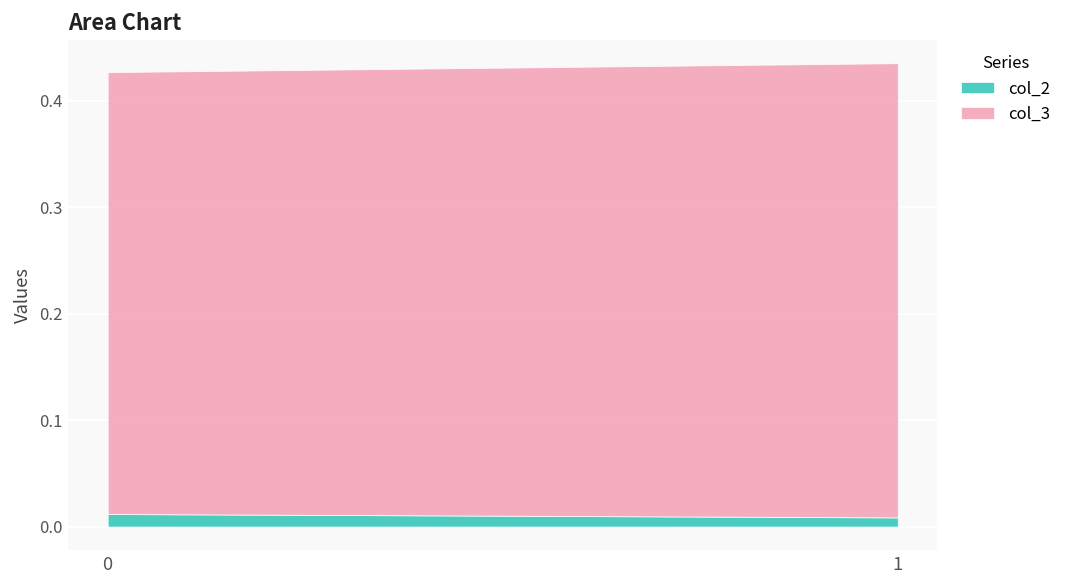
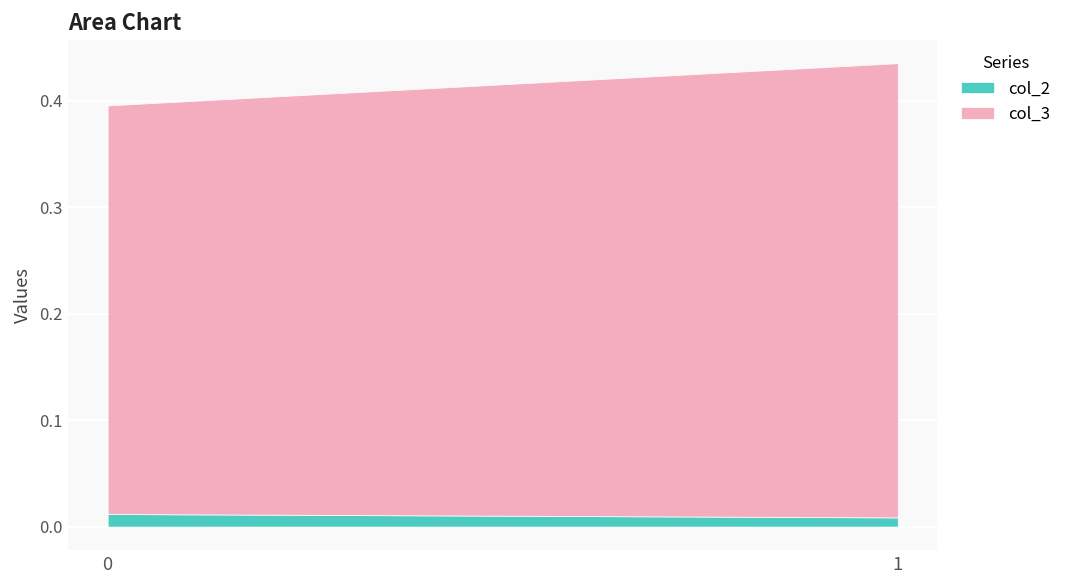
col_3, 0: 0.41 -> 0.38
